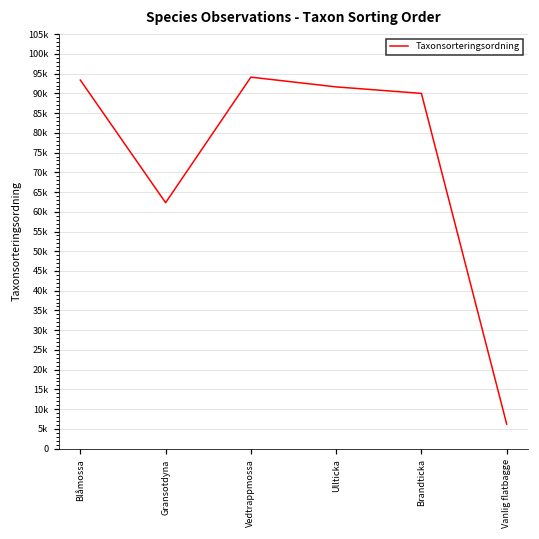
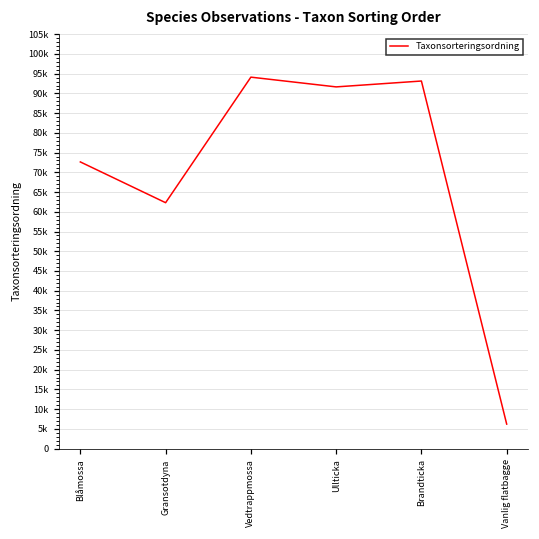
Blåmossa: 93000 -> 73000
Brandticka: 90000 -> 93000
